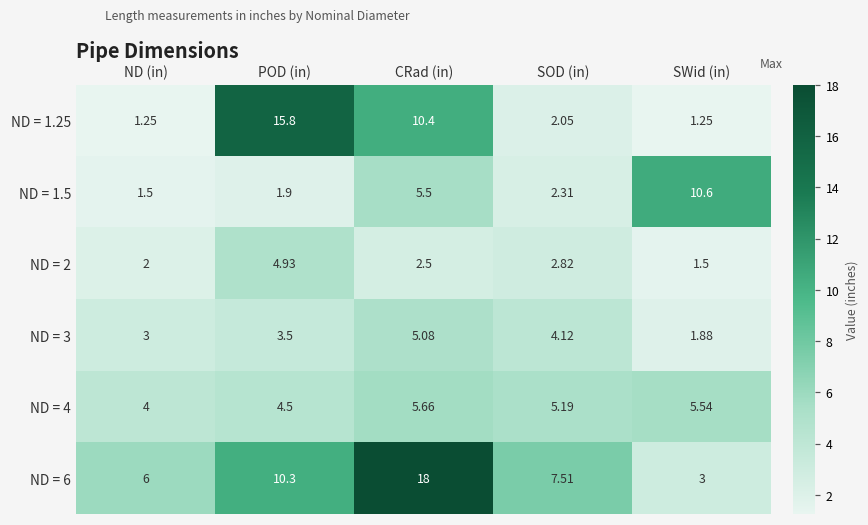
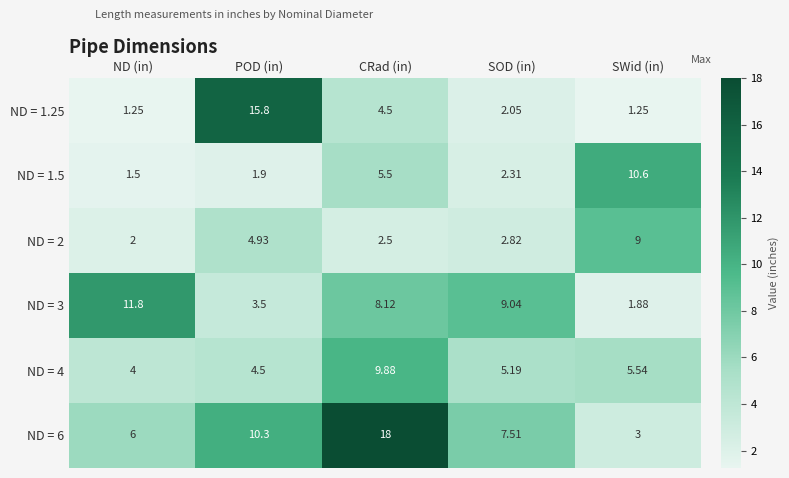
ND = 1.25, CRad (in): 10.4 -> 4.5
ND = 2, SWid (in): 1.5 -> 9
ND = 3, ND (in): 3 -> 11.8
ND = 3, CRad (in): 5.08 -> 8.12
ND = 3, SOD (in): 4.12 -> 9.04
ND = 4, CRad (in): 5.66 -> 9.88
